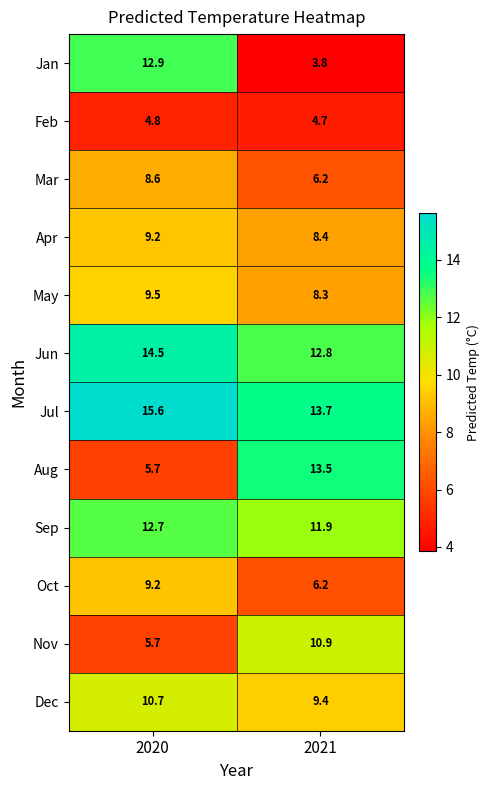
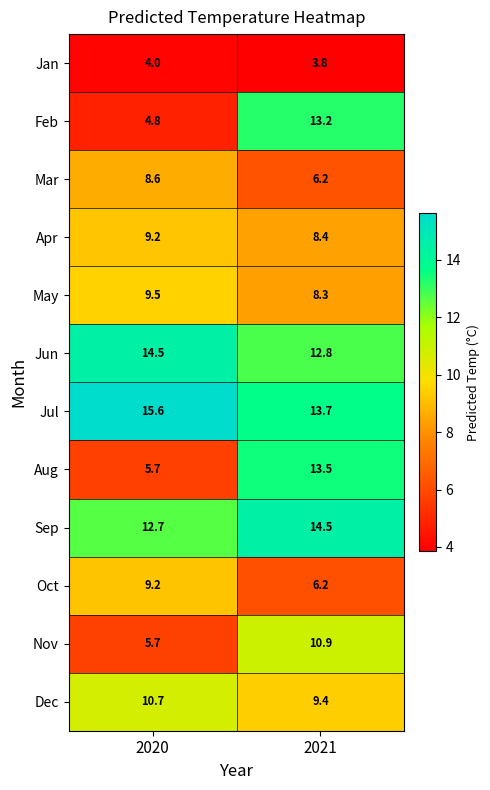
Jan, 2020: 12.9 -> 4.0
Feb, 2021: 4.7 -> 13.2
Sep, 2021: 11.9 -> 14.5
